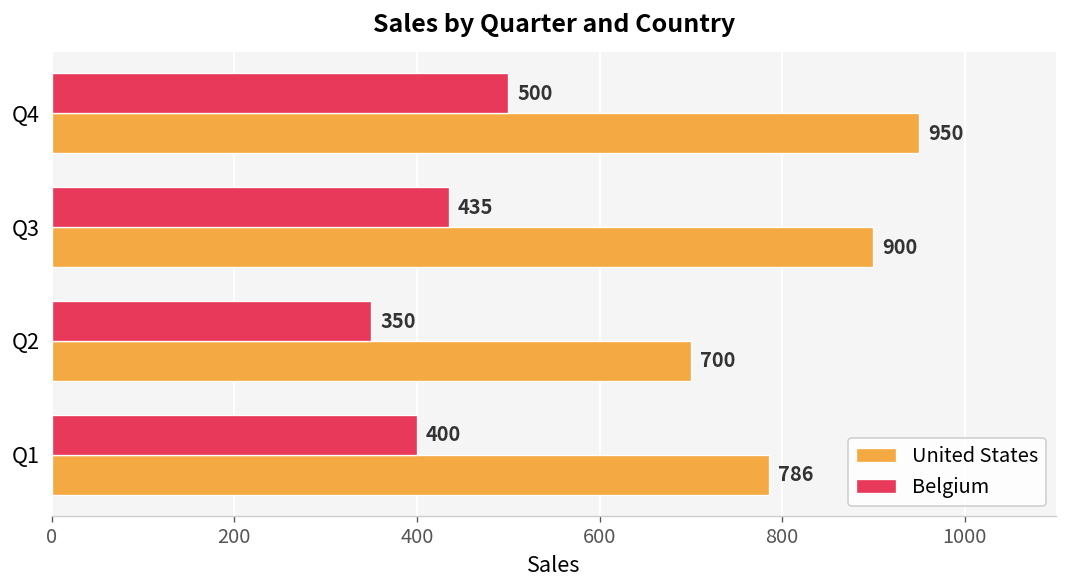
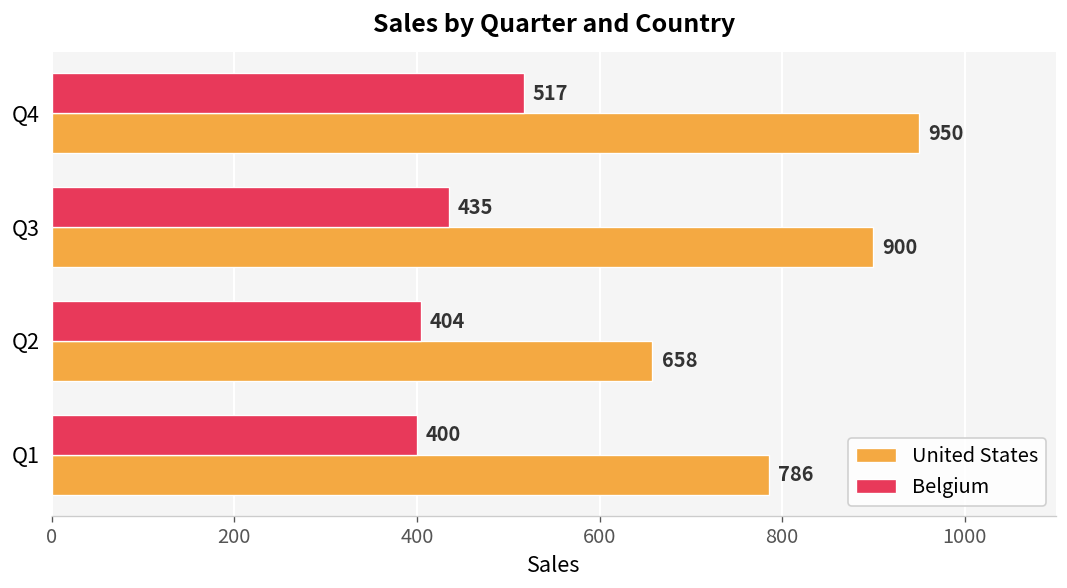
Belgium, Q4: 500 -> 517
Belgium, Q2: 350 -> 404
United States, Q2: 700 -> 658
